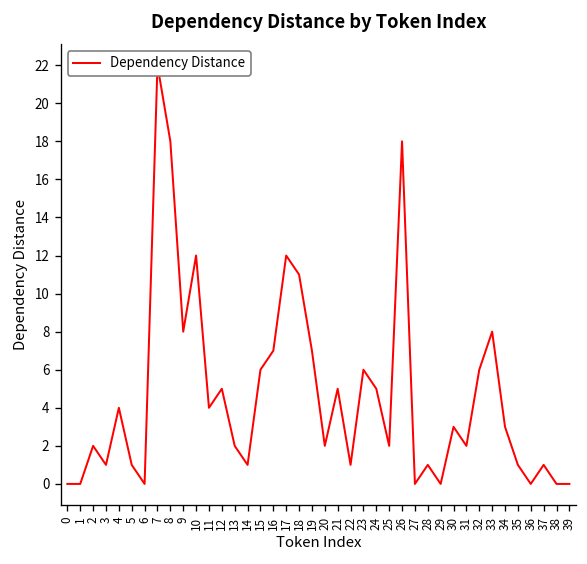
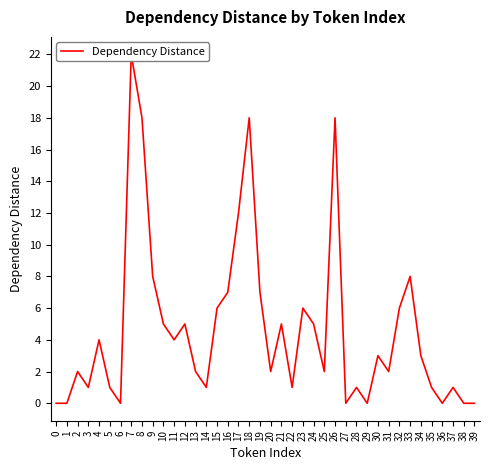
10: 12 -> 5
18: 11 -> 18
